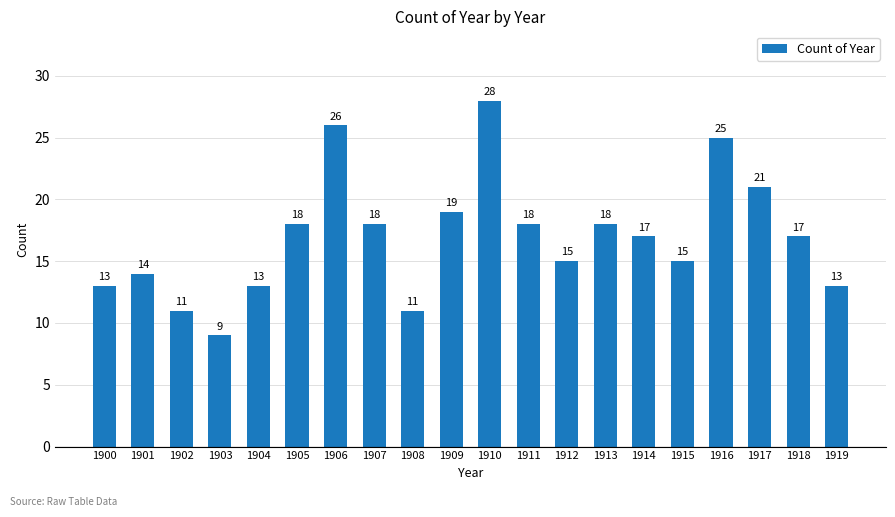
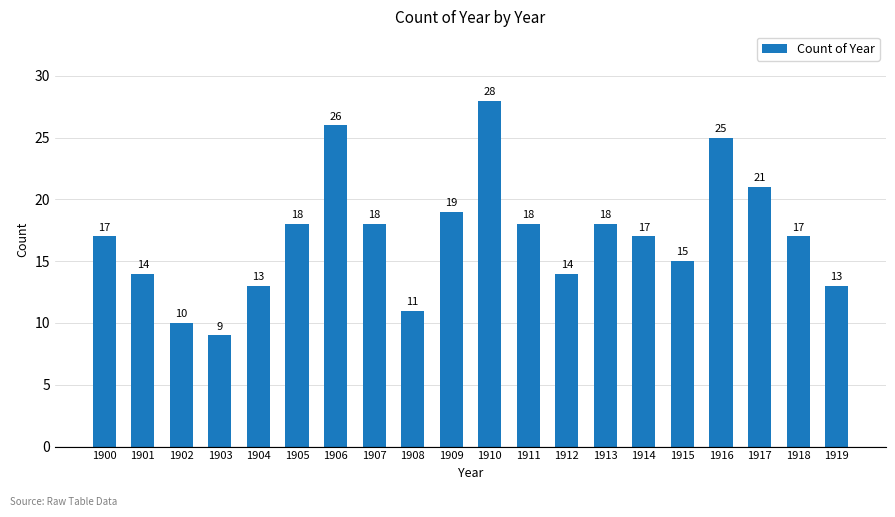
1900: 13 -> 17
1902: 11 -> 10
1912: 15 -> 14
